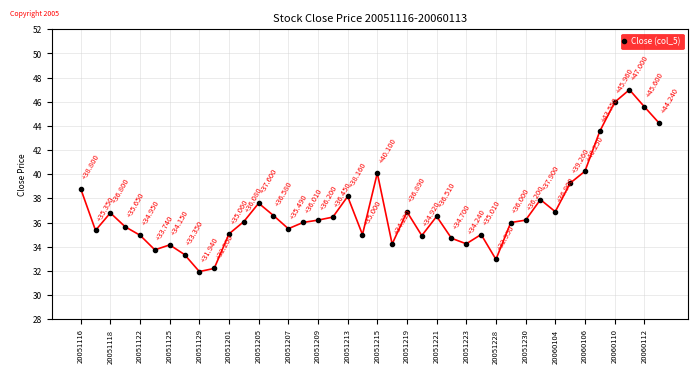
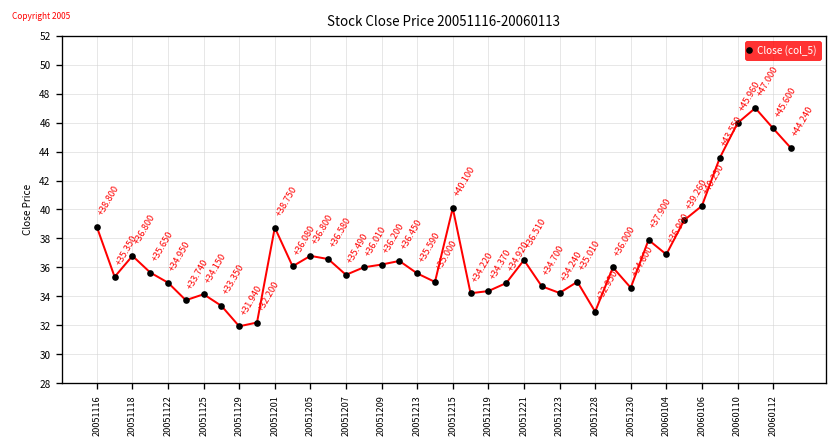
20051201: +35.060 -> +38.750
20051205: +37.600 -> +36.800
20051213: +38.160 -> +35.590
20051219: +36.890 -> +34.370
20051230: +36.200 -> +34.600
